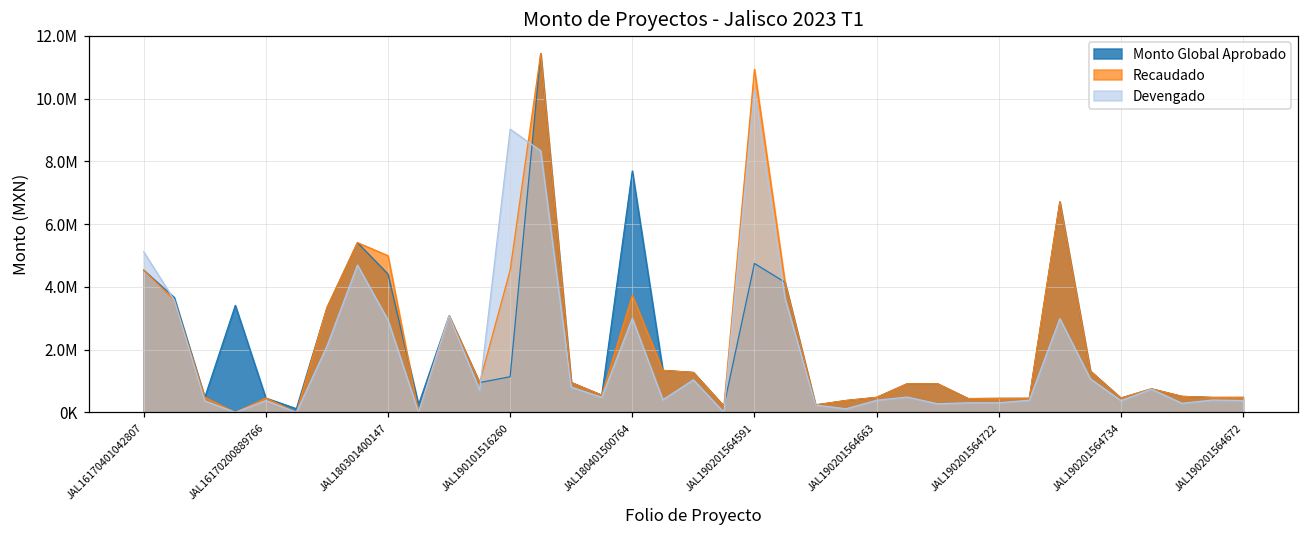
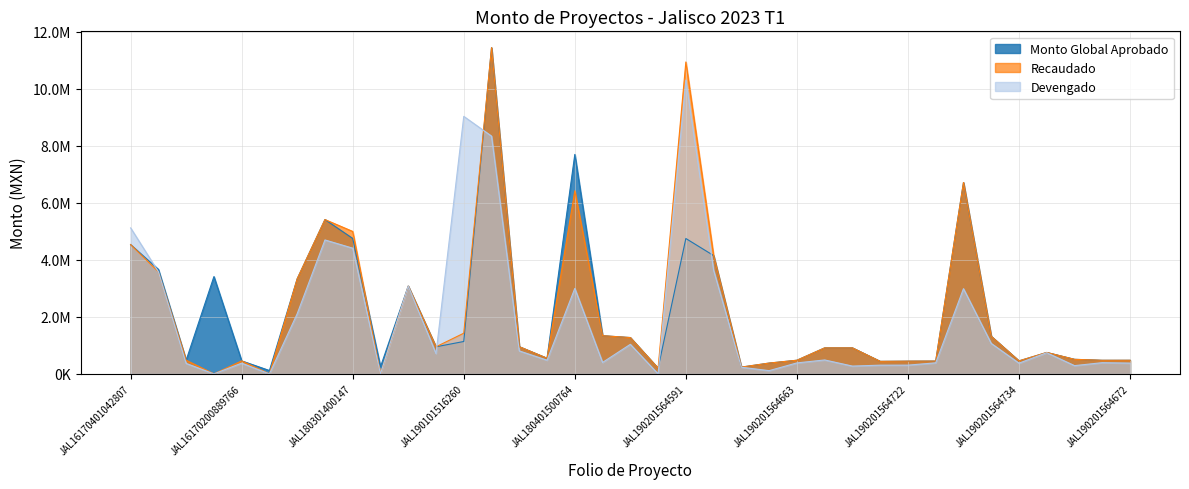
Monto Global Aprobado, JAL180301400147: 4400000 -> 4700000
Devengado, JAL180301400147: 2900000 -> 4400000
Recaudado, JAL190101516260: 4500000 -> 1400000
Recaudado, JAL180401500764: 3700000 -> 6400000
